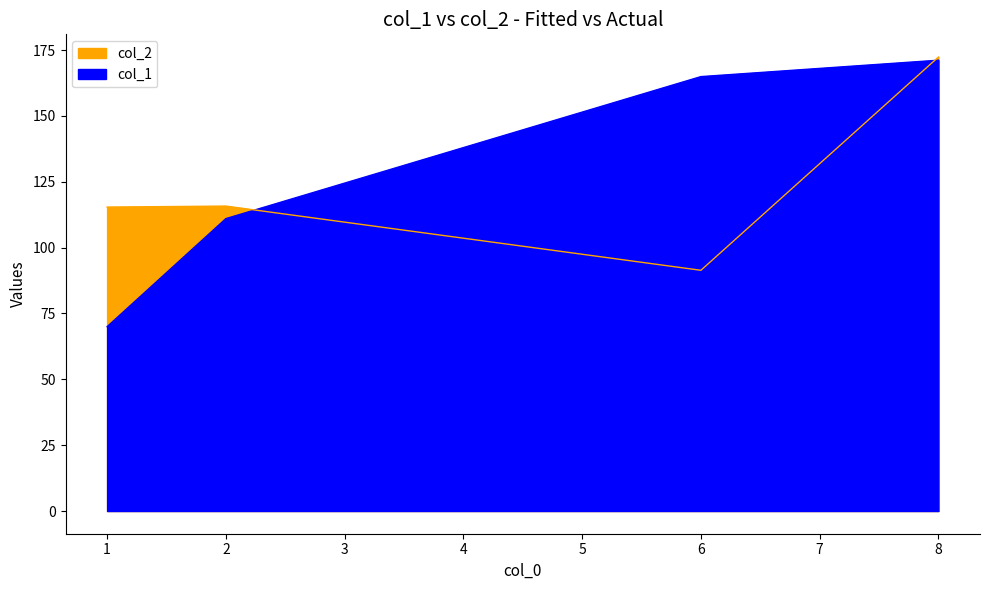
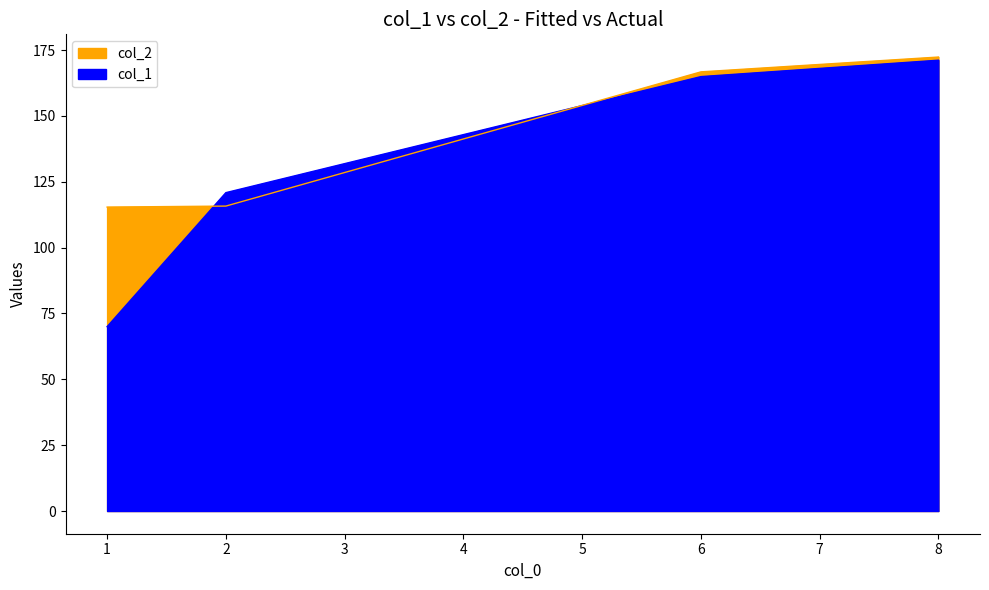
col_1, 2: 111 -> 121
col_2, 6: 91 -> 167
